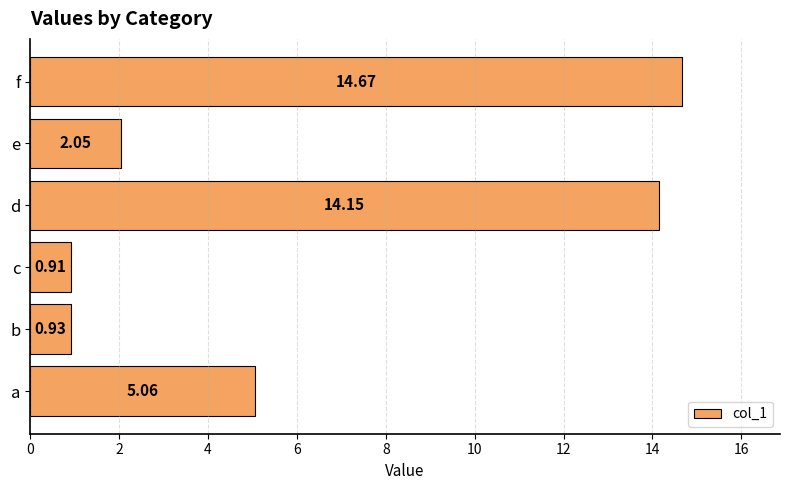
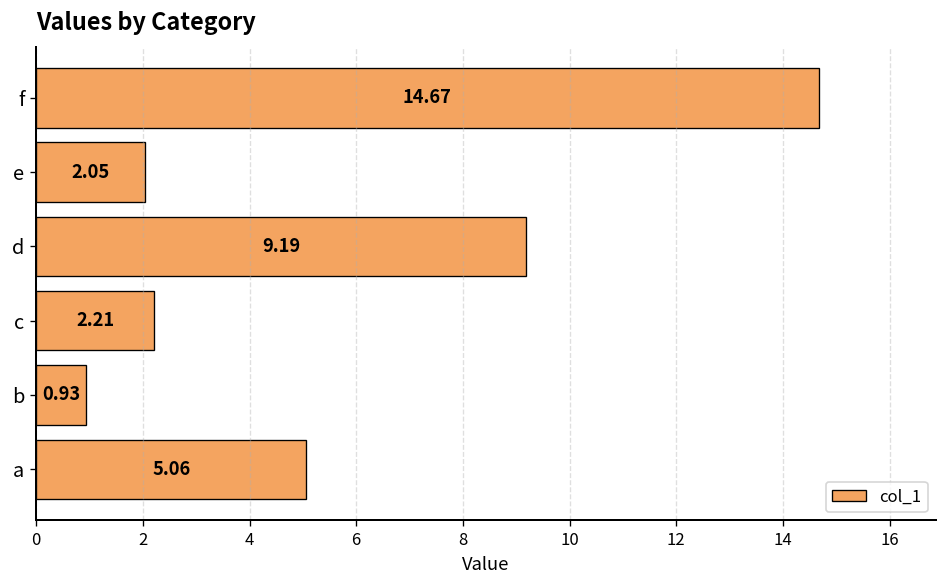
d: 14.15 -> 9.19
c: 0.91 -> 2.21
